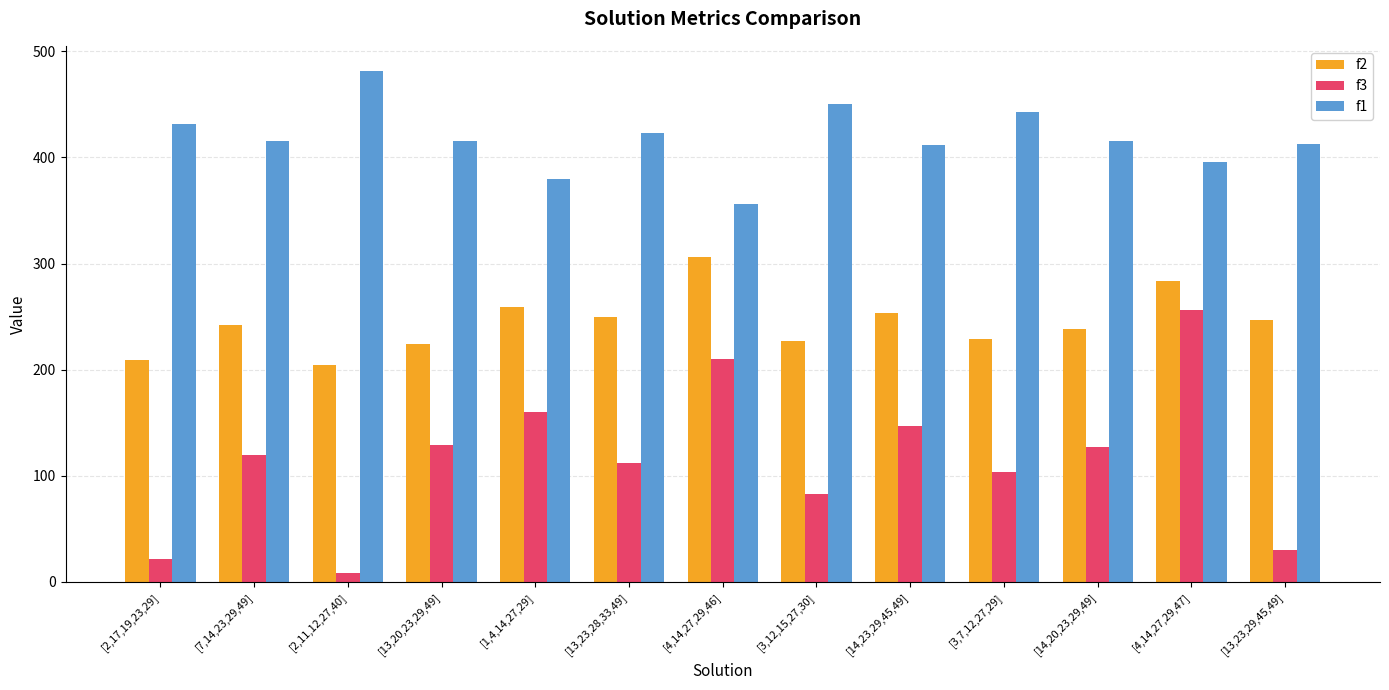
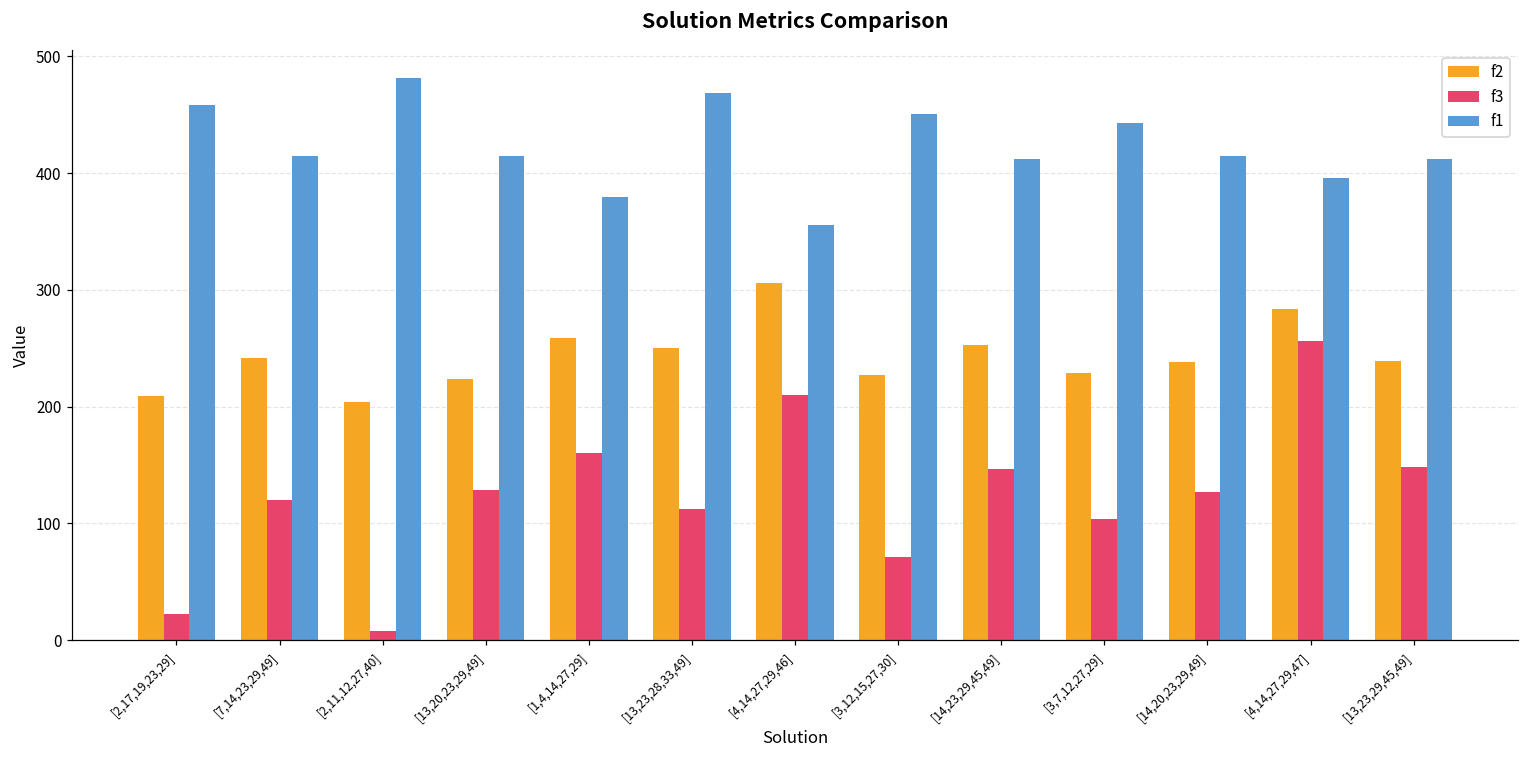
f1, [2,17,19,23,29]: 432 -> 459
f1, [13,23,28,33,49]: 423 -> 469
f3, [3,12,15,27,30]: 83 -> 71
f2, [13,23,29,45,49]: 247 -> 239
f3, [13,23,29,45,49]: 30 -> 148
